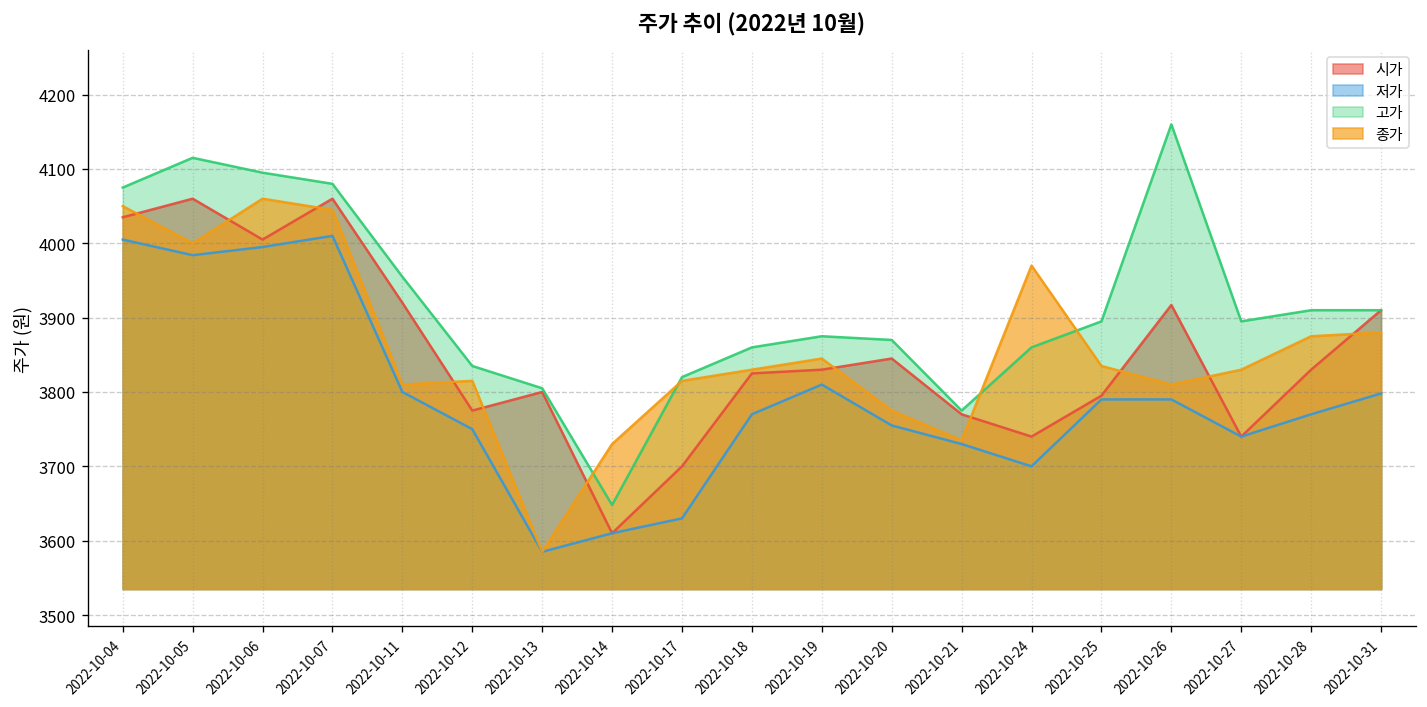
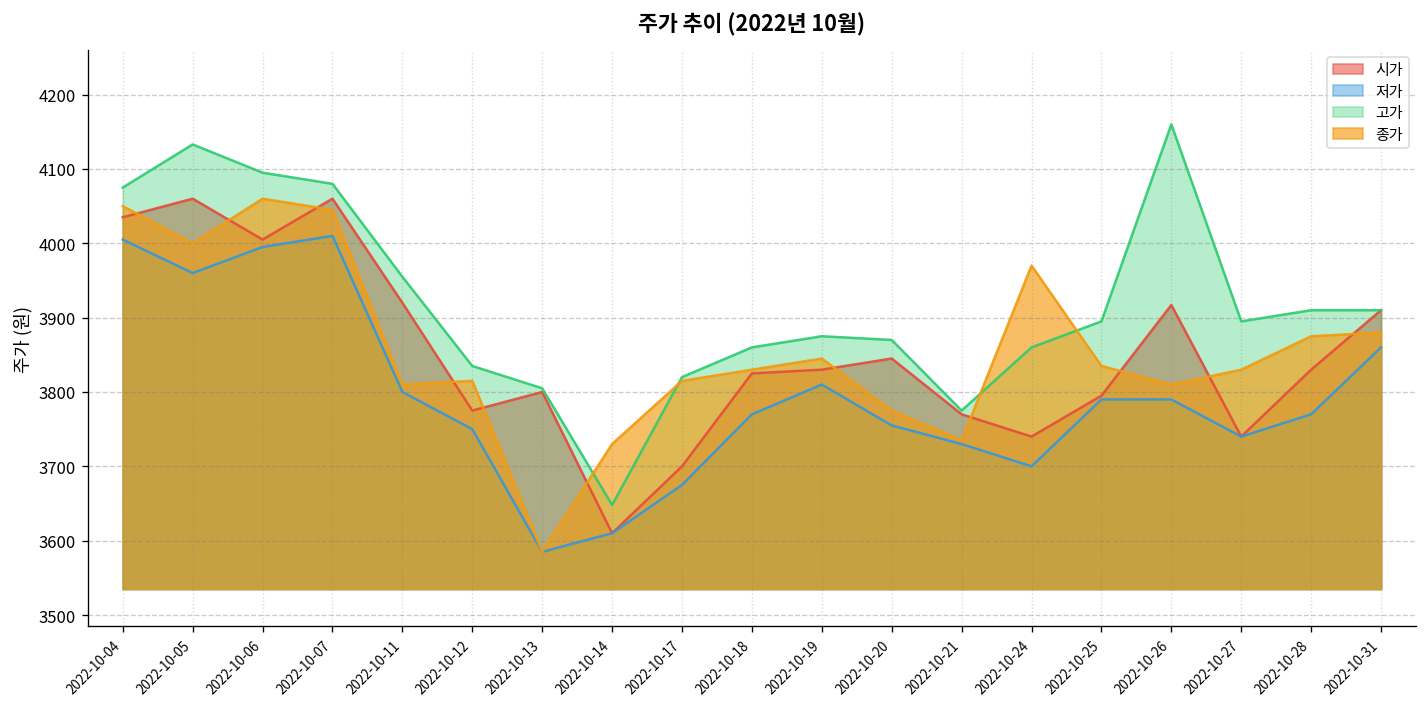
저가, 2022-10-05: 3980 -> 3960
고가, 2022-10-05: 4120 -> 4130
저가, 2022-10-17: 3630 -> 3680
저가, 2022-10-31: 3800 -> 3860
